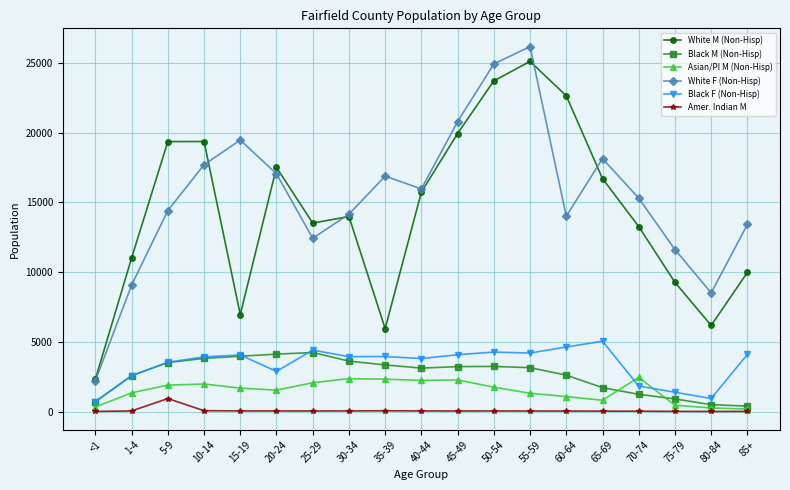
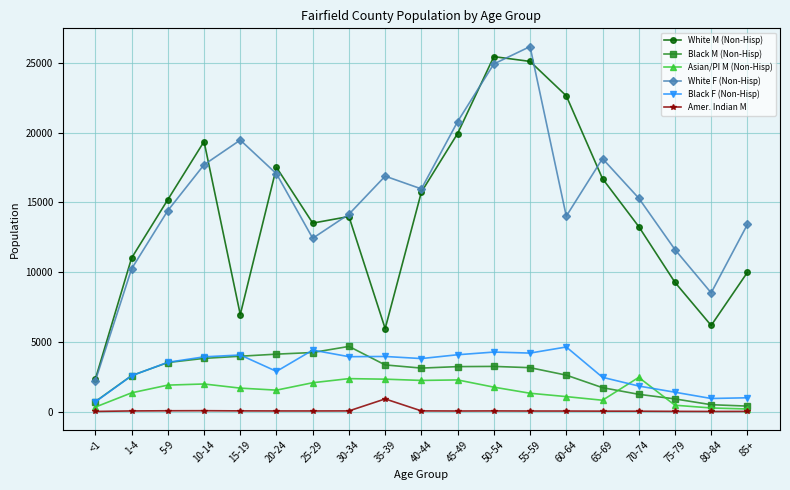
White F (Non-Hisp), 1-4: 9100 -> 10200
White M (Non-Hisp), 5-9: 19400 -> 15200
Amer. Indian M, 5-9: 900 -> 100
Black M (Non-Hisp), 30-34: 3600 -> 4700
Amer. Indian M, 35-39: 100 -> 900
White M (Non-Hisp), 50-54: 23700 -> 25400
Black F (Non-Hisp), 65-69: 5000 -> 2500
Black F (Non-Hisp), 85+: 4100 -> 1000
